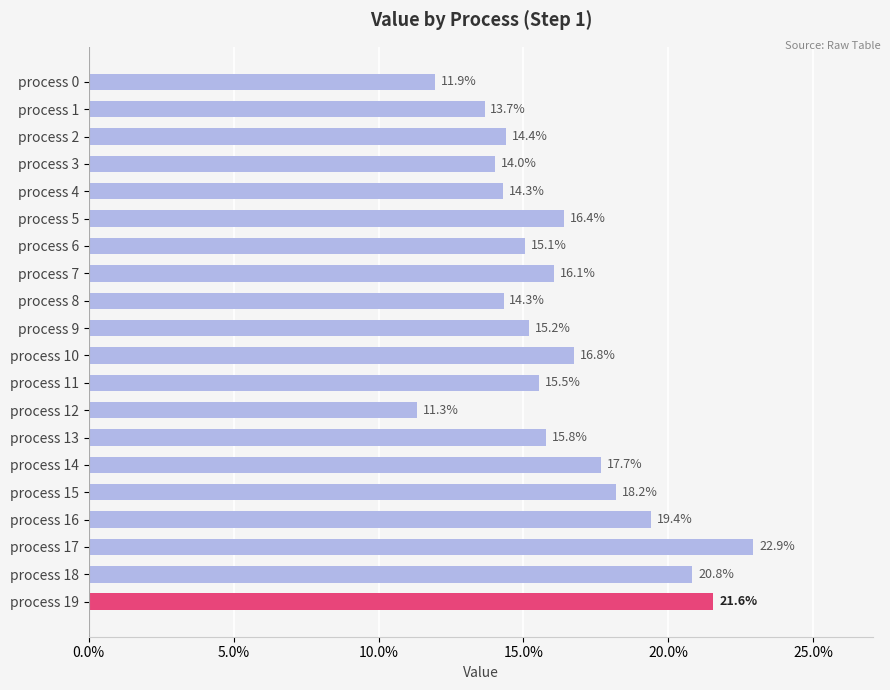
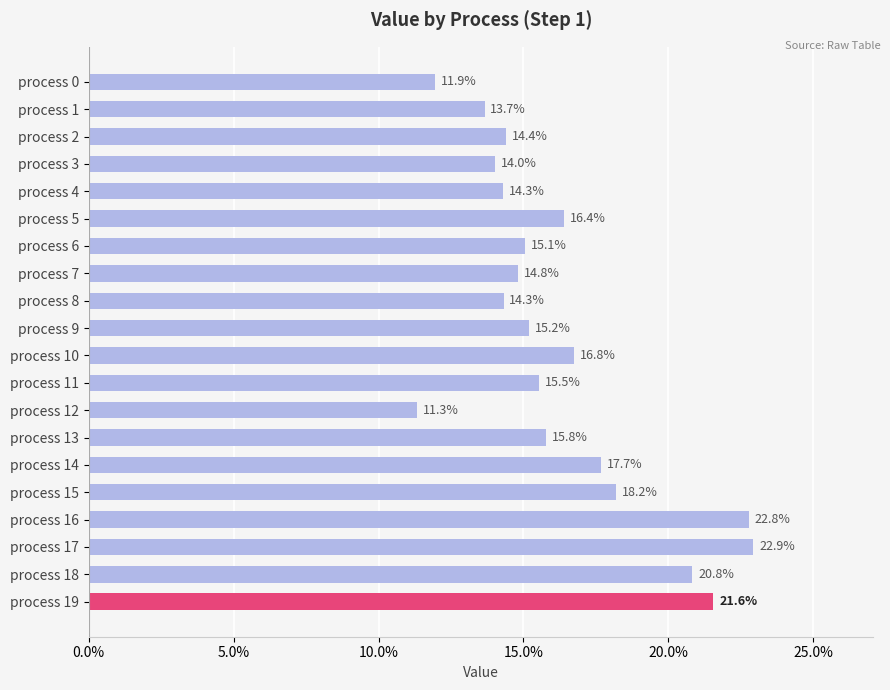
process 7: 16.1% -> 14.8%
process 16: 19.4% -> 22.8%
